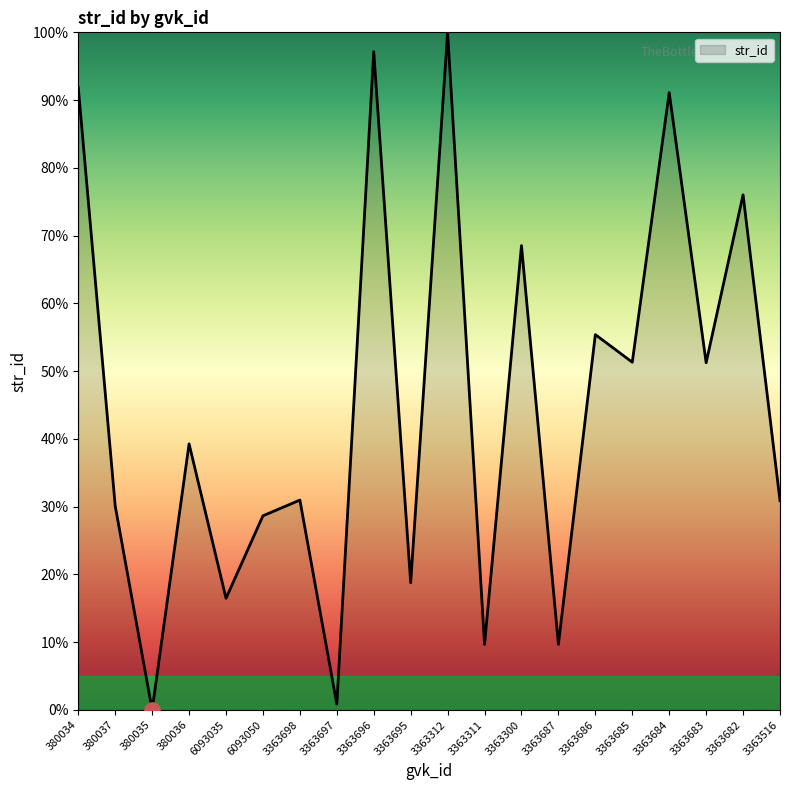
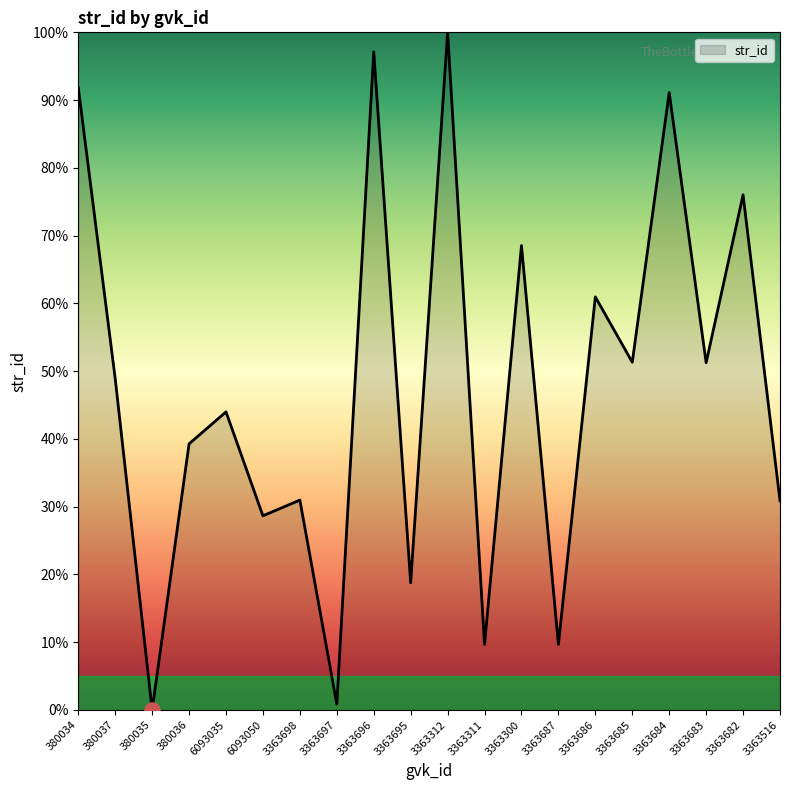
str_id, 380037: 30% -> 49%
str_id, 6093035: 16% -> 44%
str_id, 3363686: 55% -> 61%
